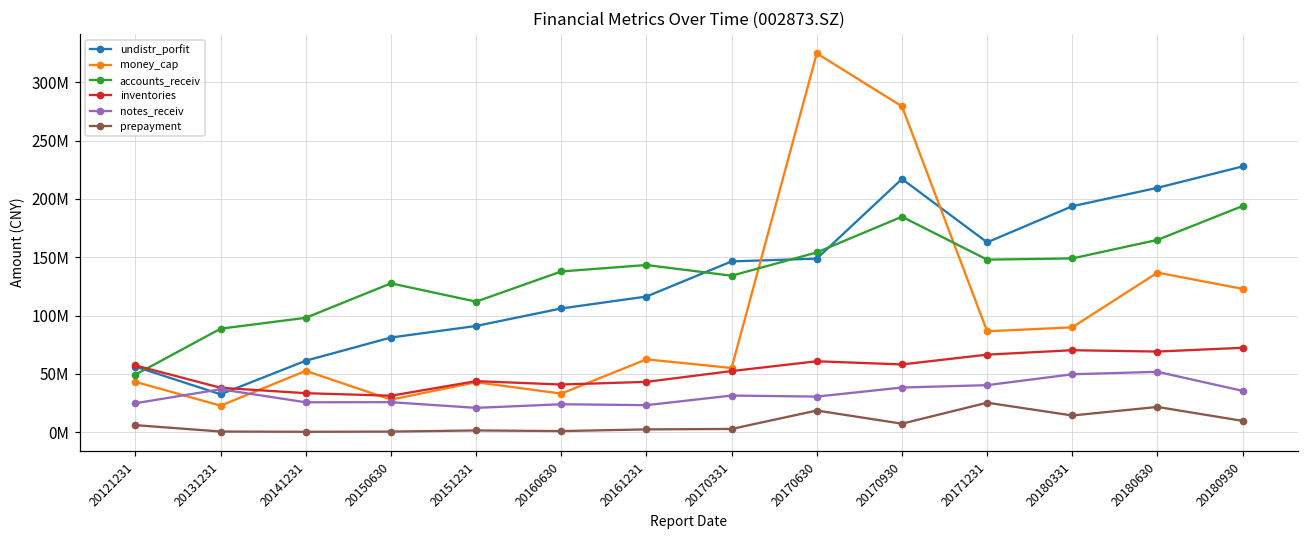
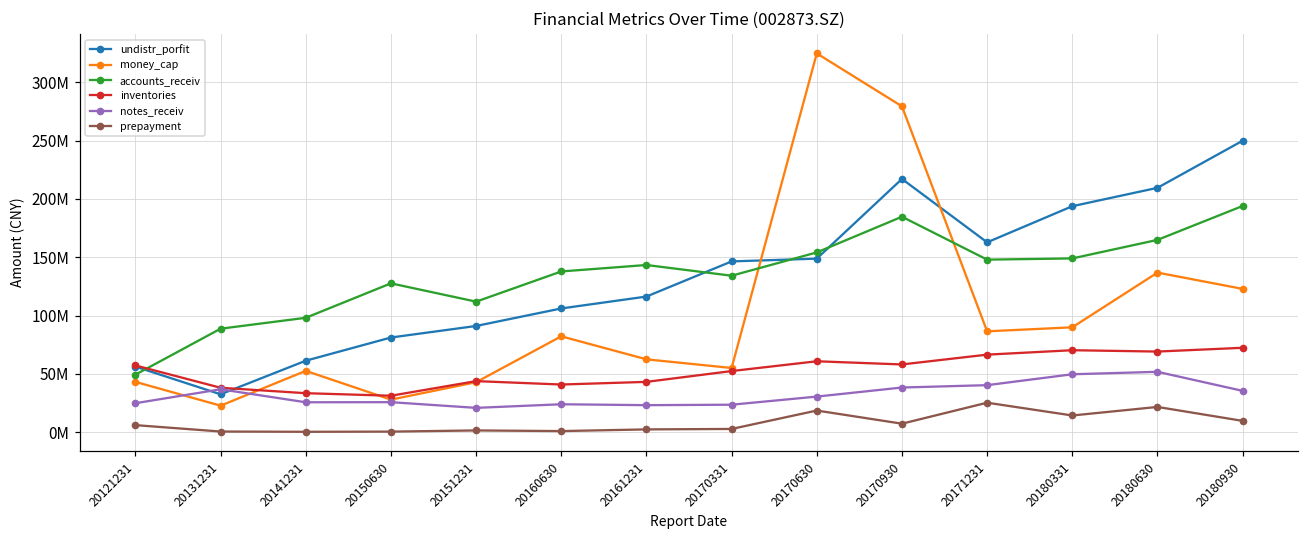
money_cap, 20160630: 33000000 -> 82000000
notes_receiv, 20170331: 31000000 -> 24000000
undistr_porfit, 20180930: 228000000 -> 250000000
